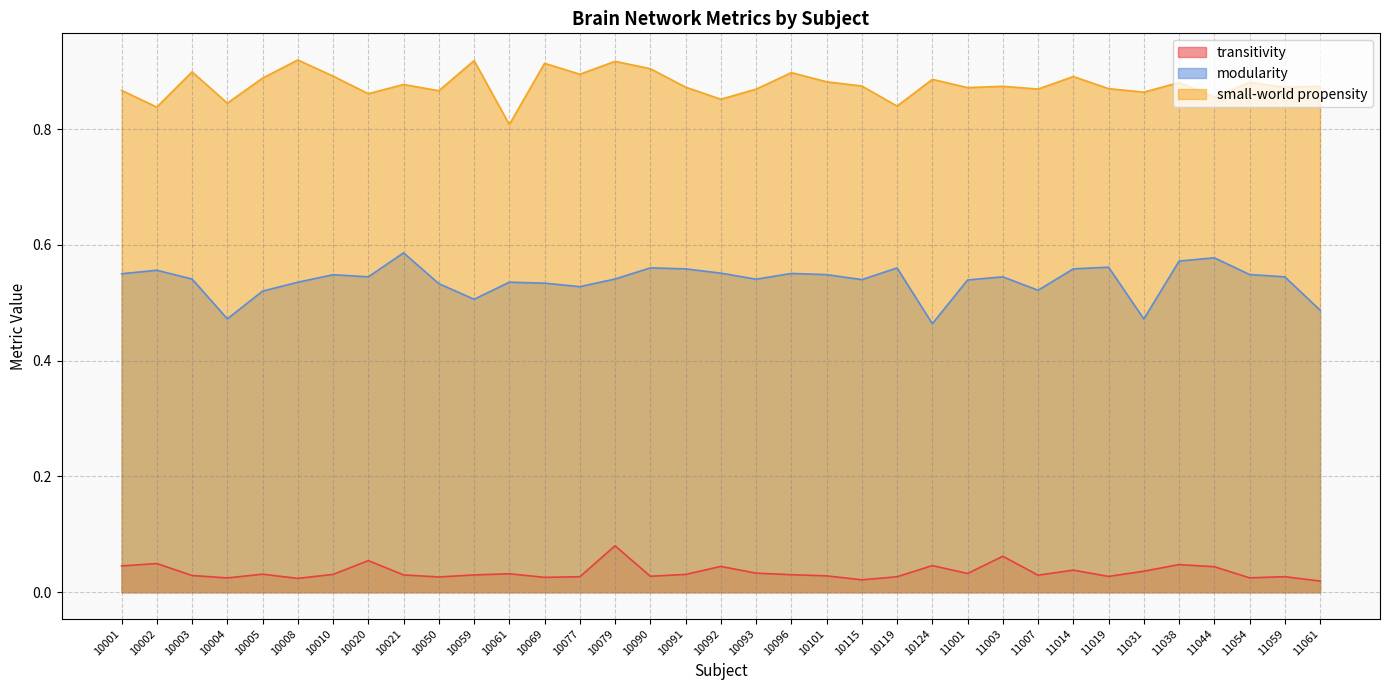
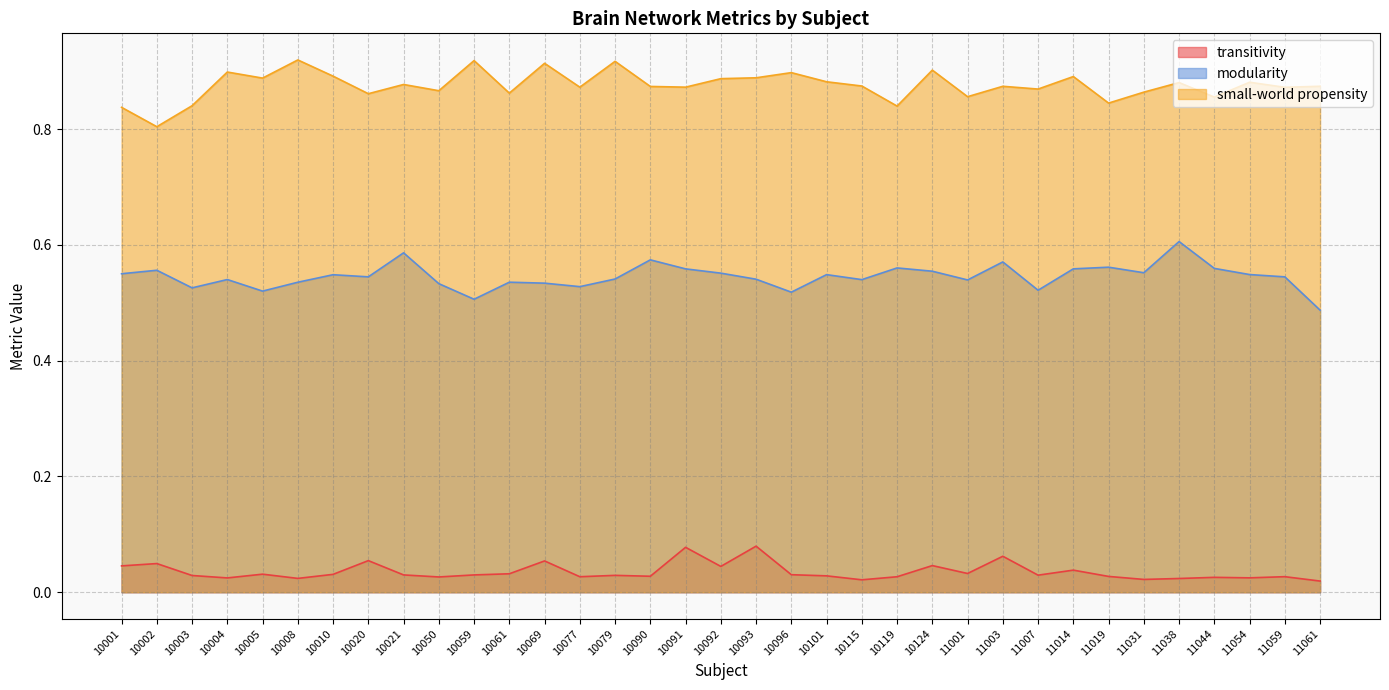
small-world propensity, 10001: 0.87 -> 0.84
small-world propensity, 10002: 0.84 -> 0.80
modularity, 10003: 0.54 -> 0.53
small-world propensity, 10003: 0.90 -> 0.84
modularity, 10004: 0.47 -> 0.54
small-world propensity, 10004: 0.84 -> 0.90
small-world propensity, 10061: 0.81 -> 0.86
transitivity, 10069: 0.03 -> 0.05
small-world propensity, 10077: 0.89 -> 0.87
transitivity, 10079: 0.08 -> 0.03
modularity, 10090: 0.56 -> 0.57
small-world propensity, 10090: 0.90 -> 0.87
transitivity, 10091: 0.03 -> 0.08
small-world propensity, 10092: 0.85 -> 0.89
transitivity, 10093: 0.03 -> 0.08
small-world propensity, 10093: 0.87 -> 0.89
modularity, 10096: 0.55 -> 0.52
modularity, 10124: 0.46 -> 0.55
small-world propensity, 10124: 0.89 -> 0.90
small-world propensity, 11001: 0.87 -> 0.86
modularity, 11003: 0.54 -> 0.57
small-world propensity, 11019: 0.87 -> 0.85
transitivity, 11031: 0.04 -> 0.02
modularity, 11031: 0.47 -> 0.55
transitivity, 11038: 0.05 -> 0.02
modularity, 11038: 0.57 -> 0.61
transitivity, 11044: 0.04 -> 0.03
modularity, 11044: 0.58 -> 0.56
